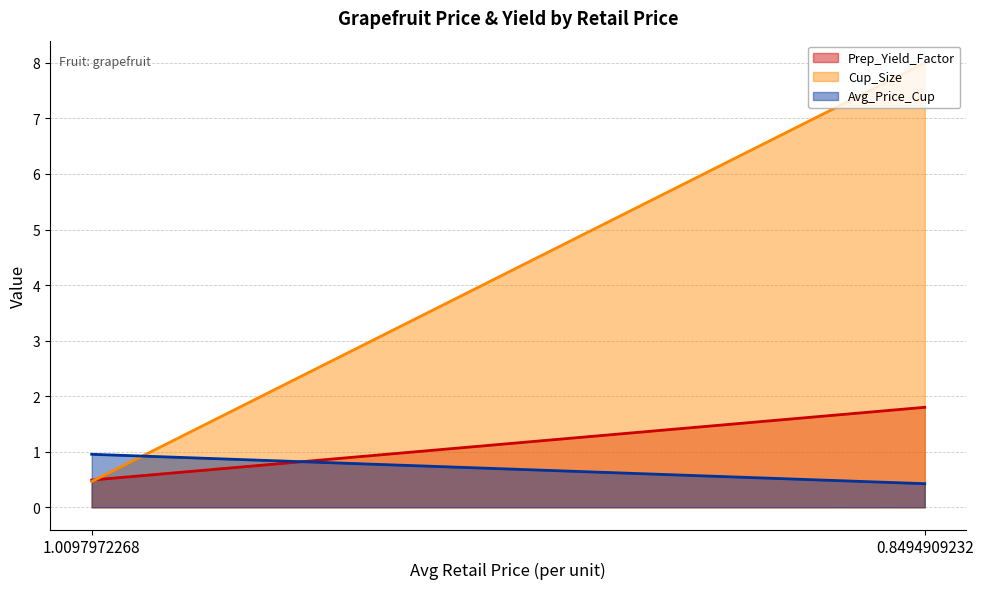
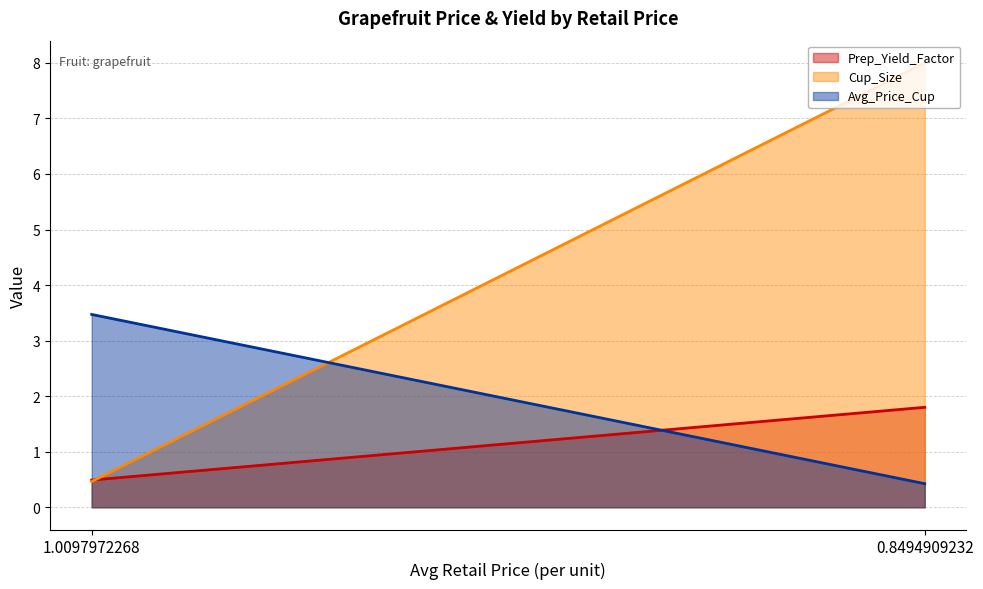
Avg_Price_Cup, 1.0097972268: 1.0 -> 3.5
